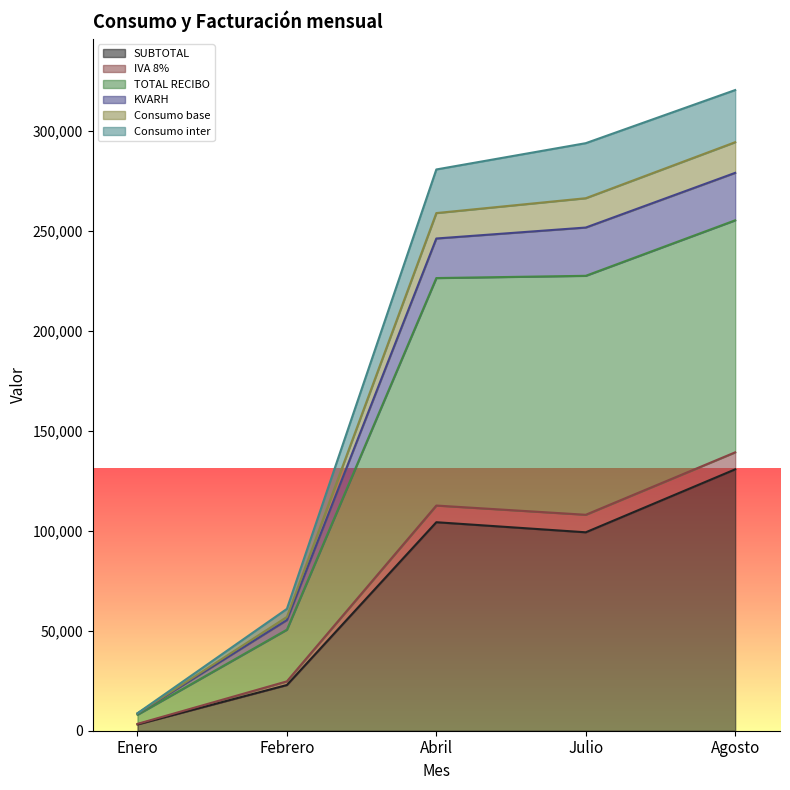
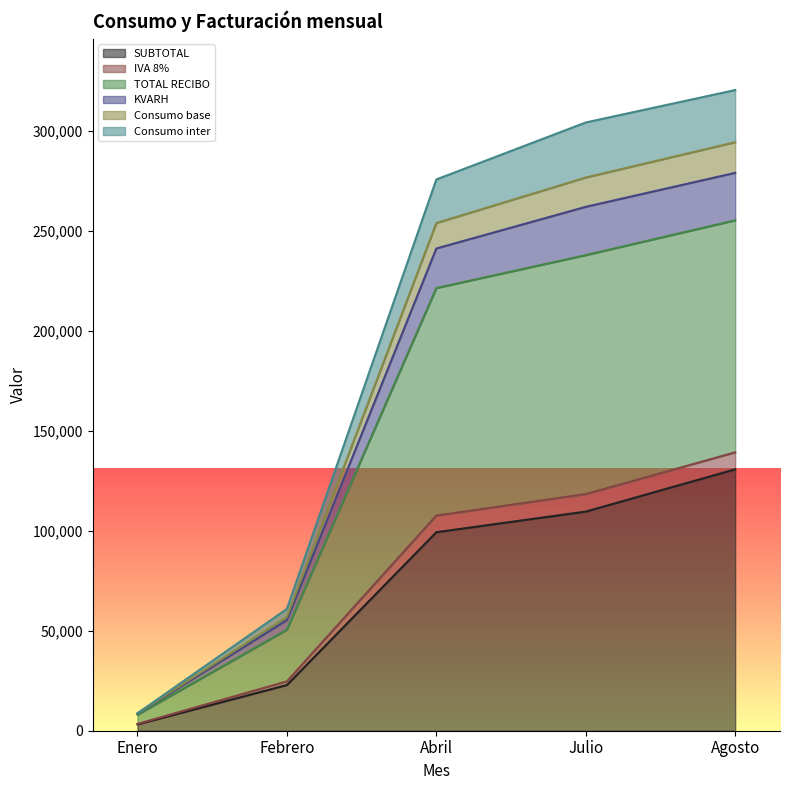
SUBTOTAL, Abril: 104,000 -> 99,000
SUBTOTAL, Julio: 99,000 -> 110,000
